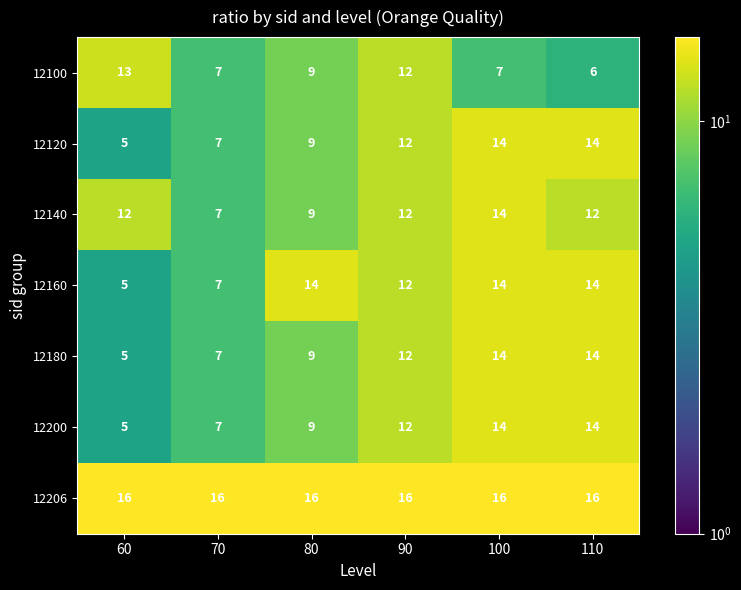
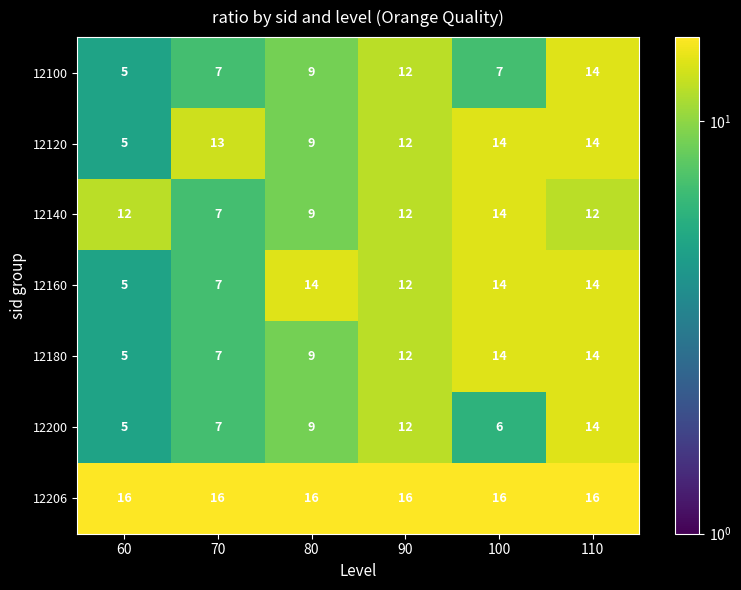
12100, 60: 13 -> 5
12100, 110: 6 -> 14
12120, 70: 7 -> 13
12200, 100: 14 -> 6
